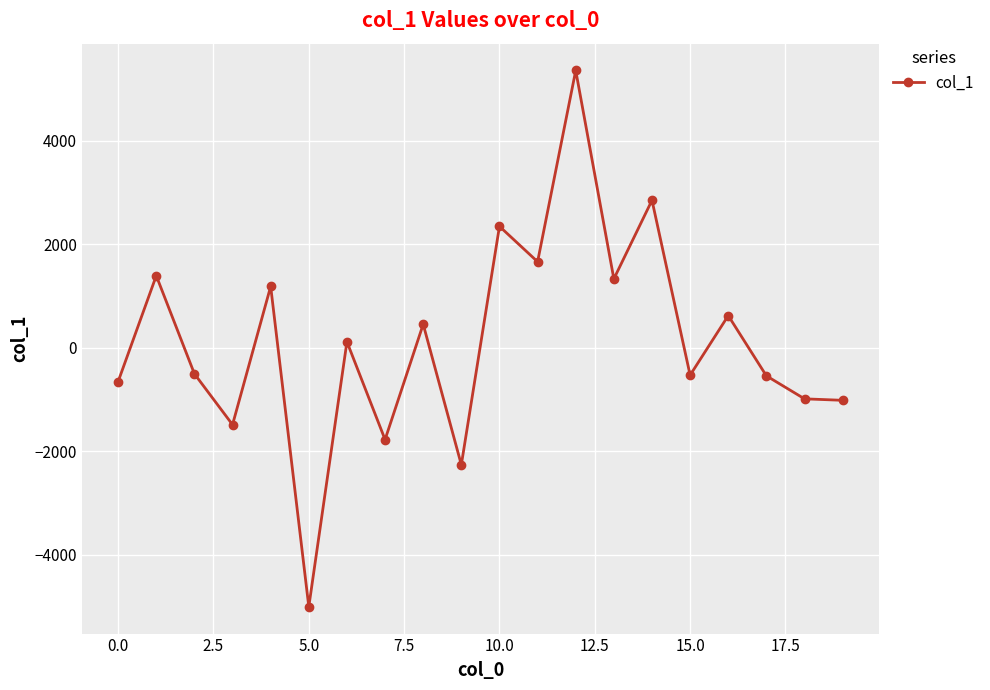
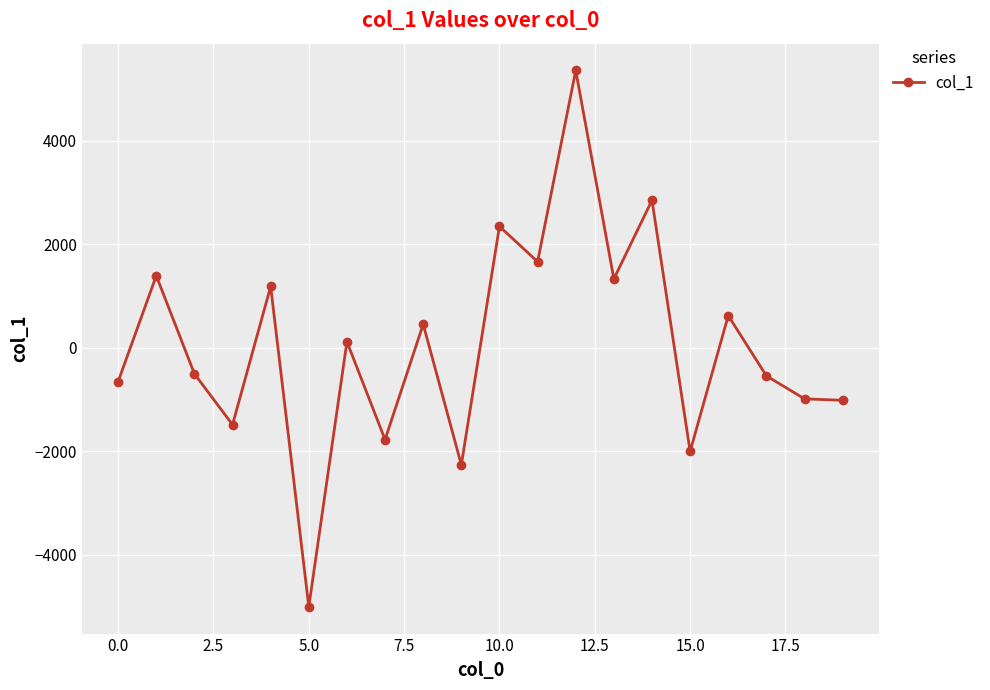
15.0: -500 -> -2000
